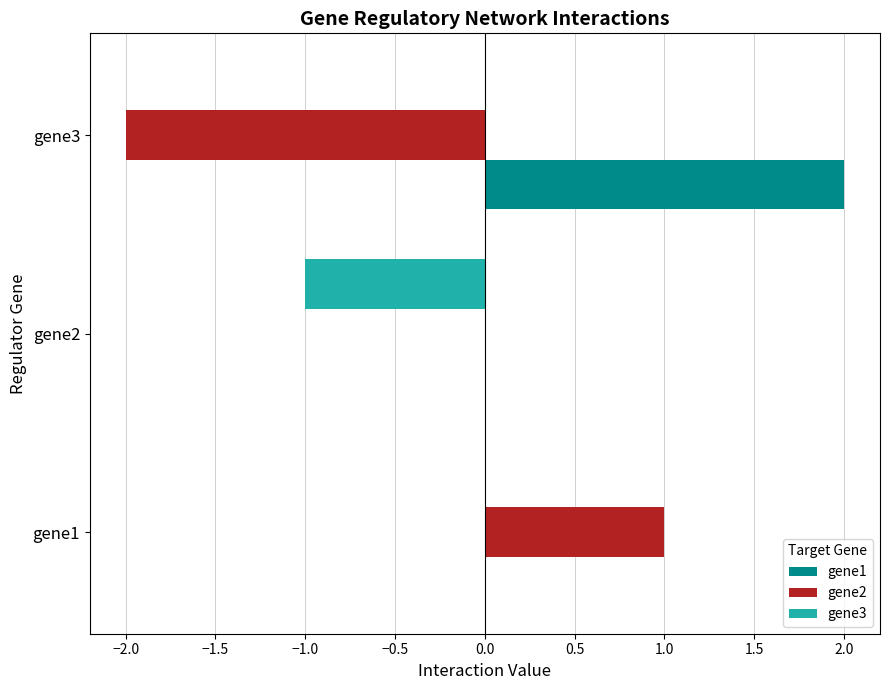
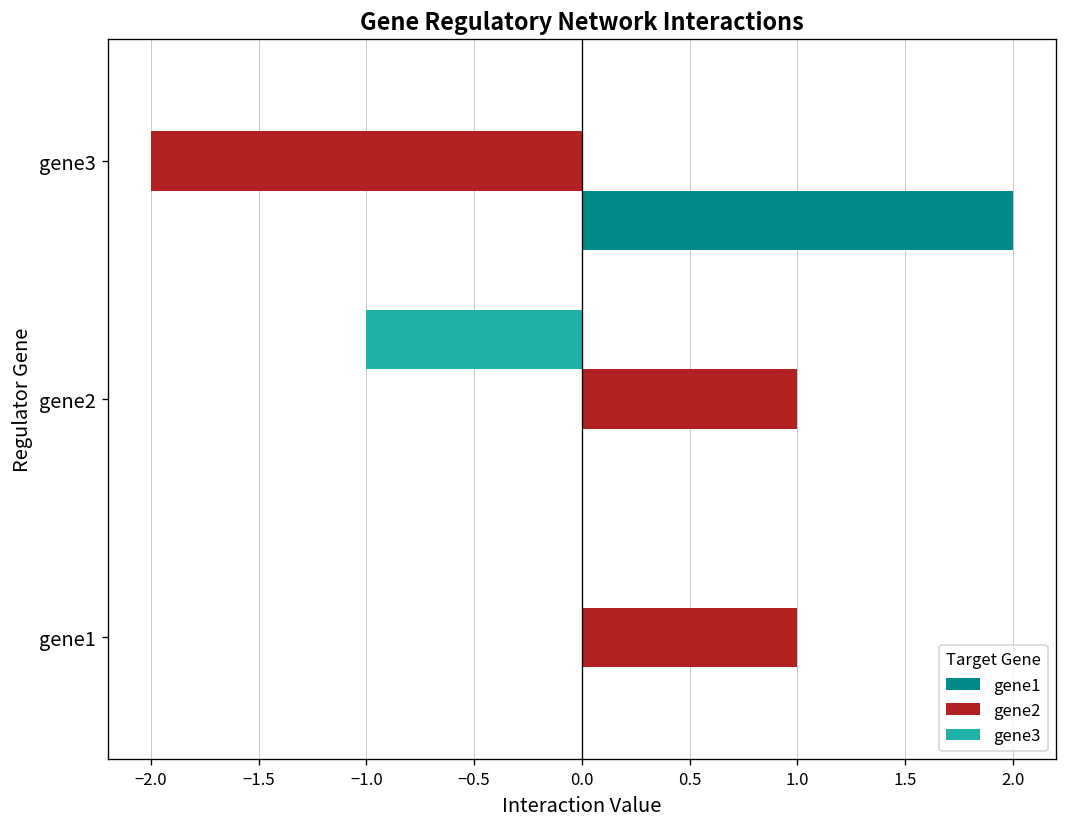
gene2, gene2: 0 -> 1
